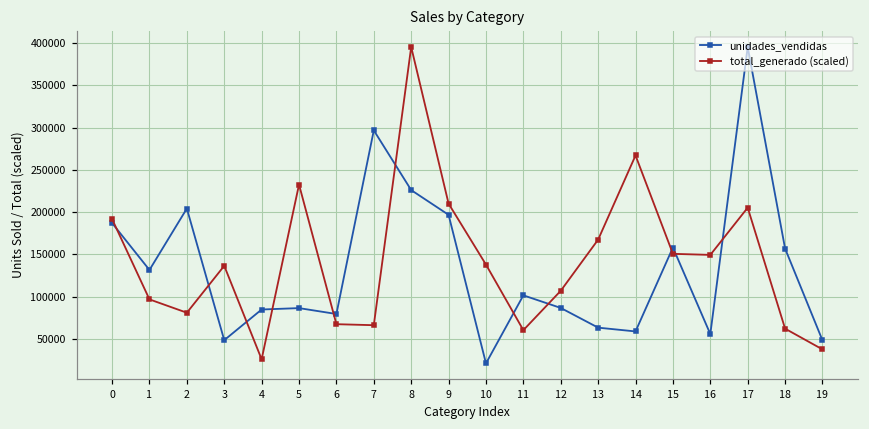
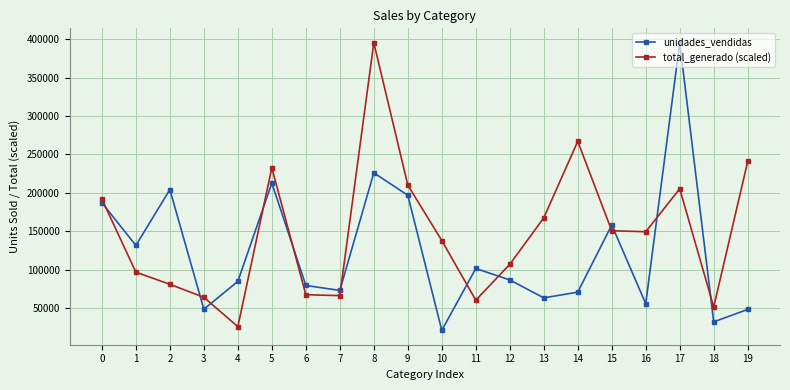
total_generado (scaled), 3: 140000 -> 60000
unidades_vendidas, 5: 90000 -> 210000
unidades_vendidas, 7: 300000 -> 70000
unidades_vendidas, 14: 60000 -> 70000
unidades_vendidas, 18: 160000 -> 30000
total_generado (scaled), 18: 60000 -> 50000
total_generado (scaled), 19: 40000 -> 240000
